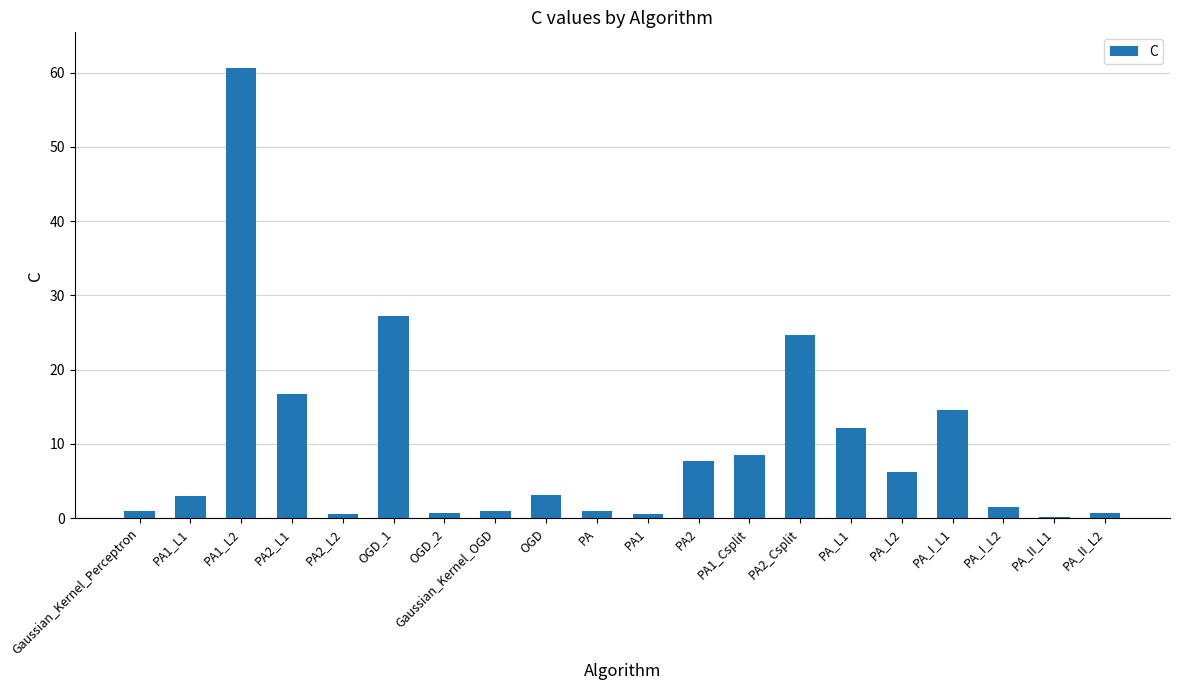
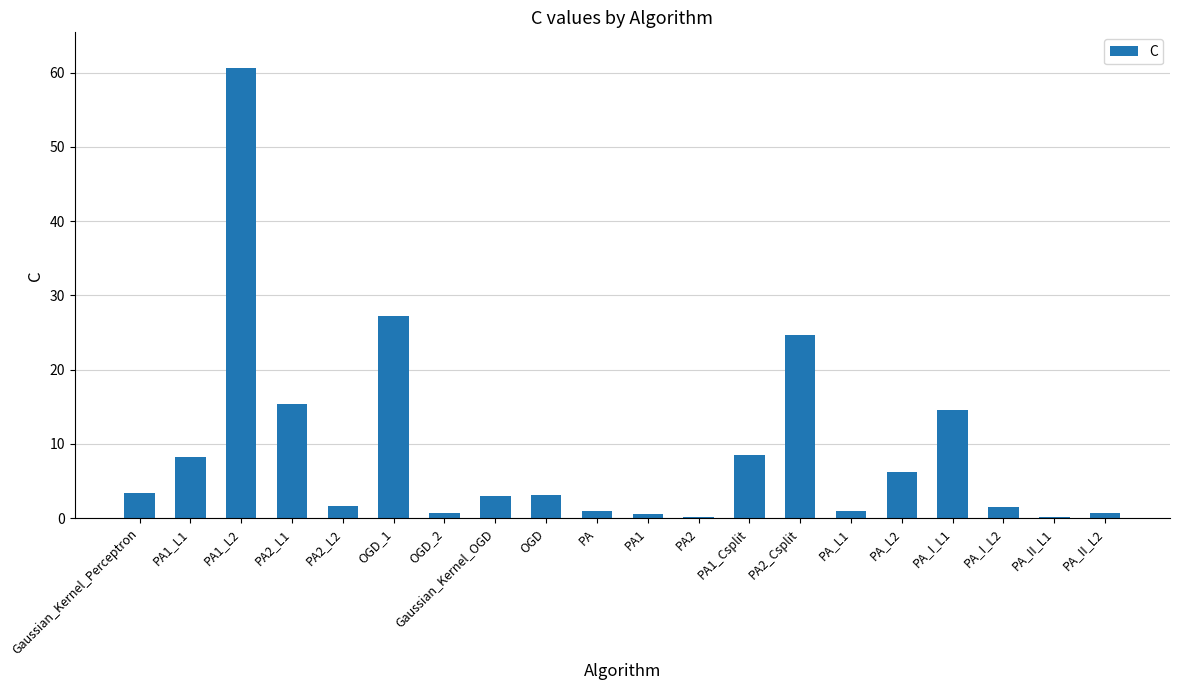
Gaussian_Kernel_Perceptron: 1 -> 3
PA1_L1: 3 -> 8
PA2_L1: 17 -> 15
PA2_L2: 1 -> 2
Gaussian_Kernel_OGD: 1 -> 3
PA2: 8 -> 0
PA_L1: 12 -> 1
